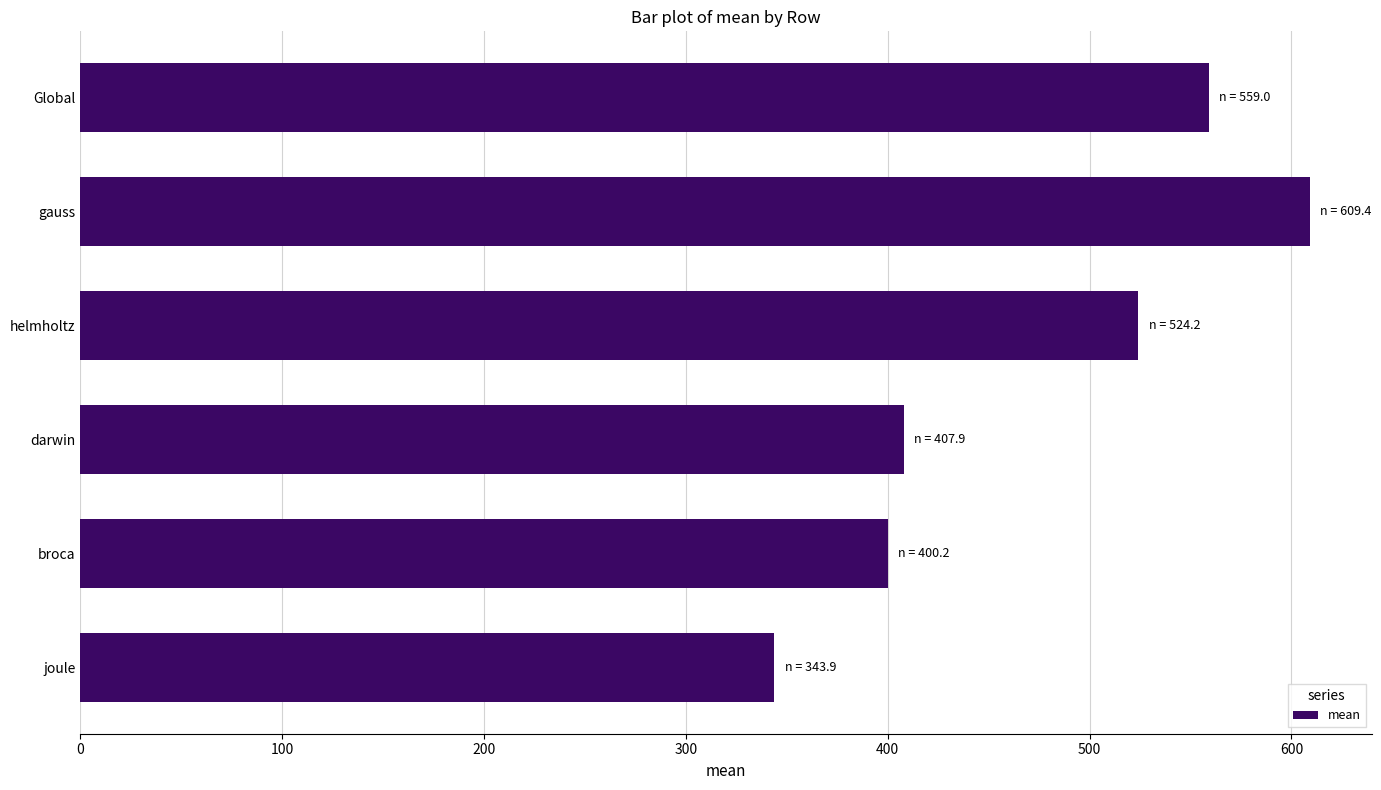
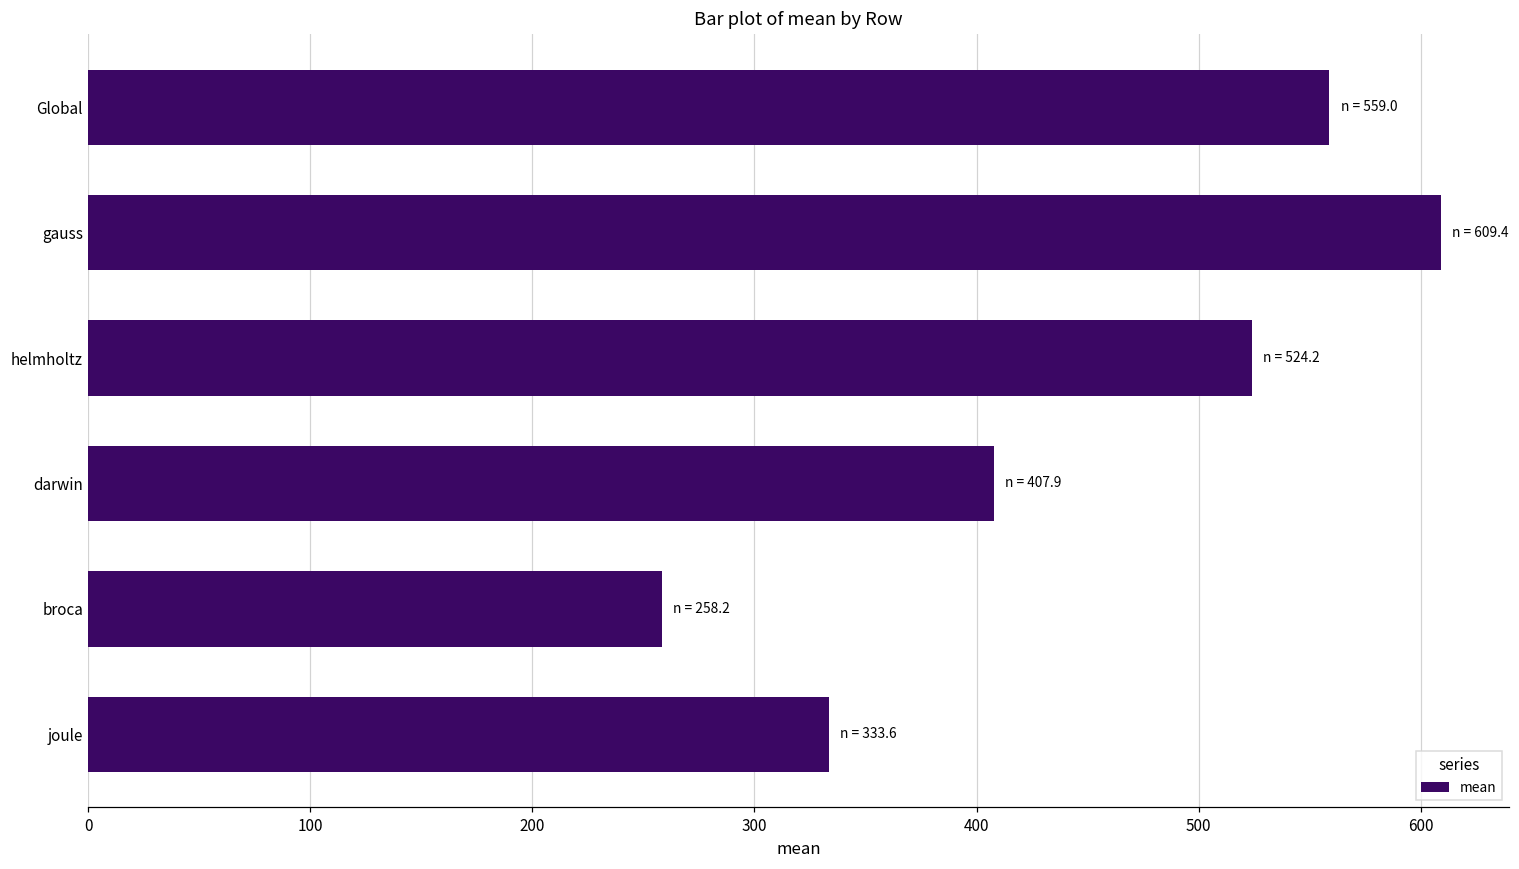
broca: 400.2 -> 258.2
joule: 343.9 -> 333.6
